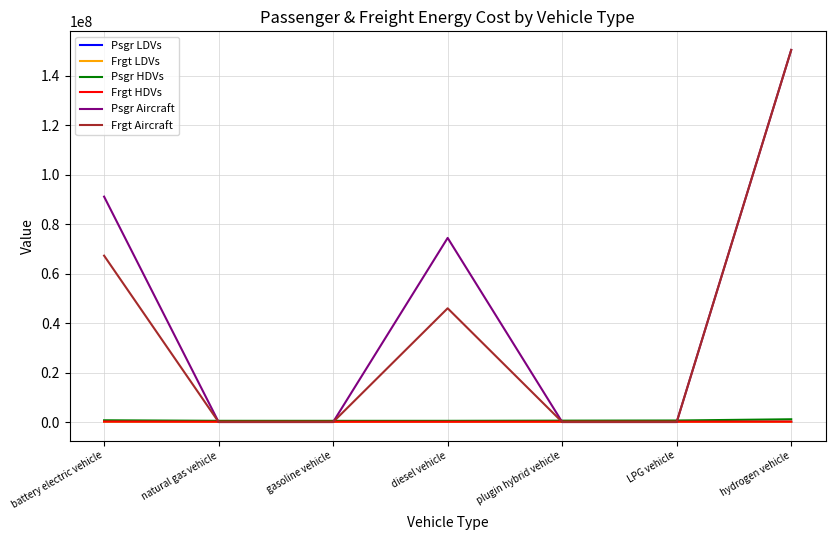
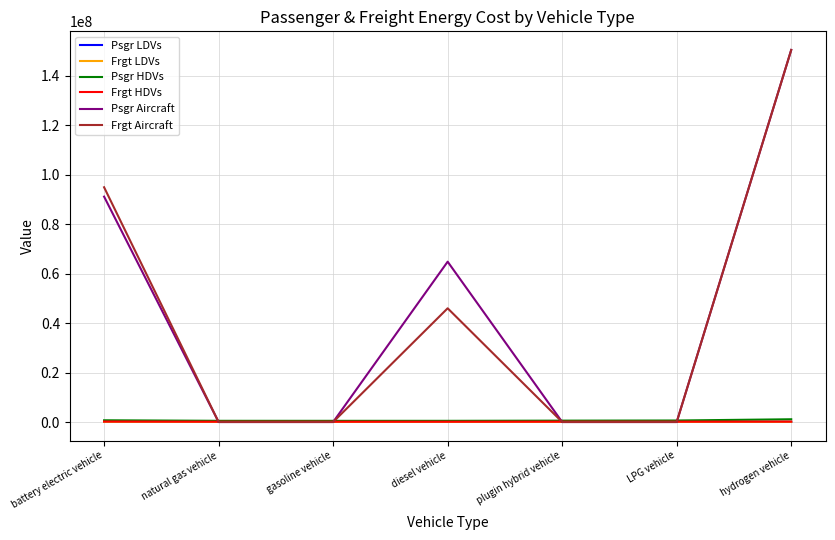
Frgt Aircraft, battery electric vehicle: 67000000 -> 95000000
Psgr Aircraft, diesel vehicle: 74000000 -> 65000000
